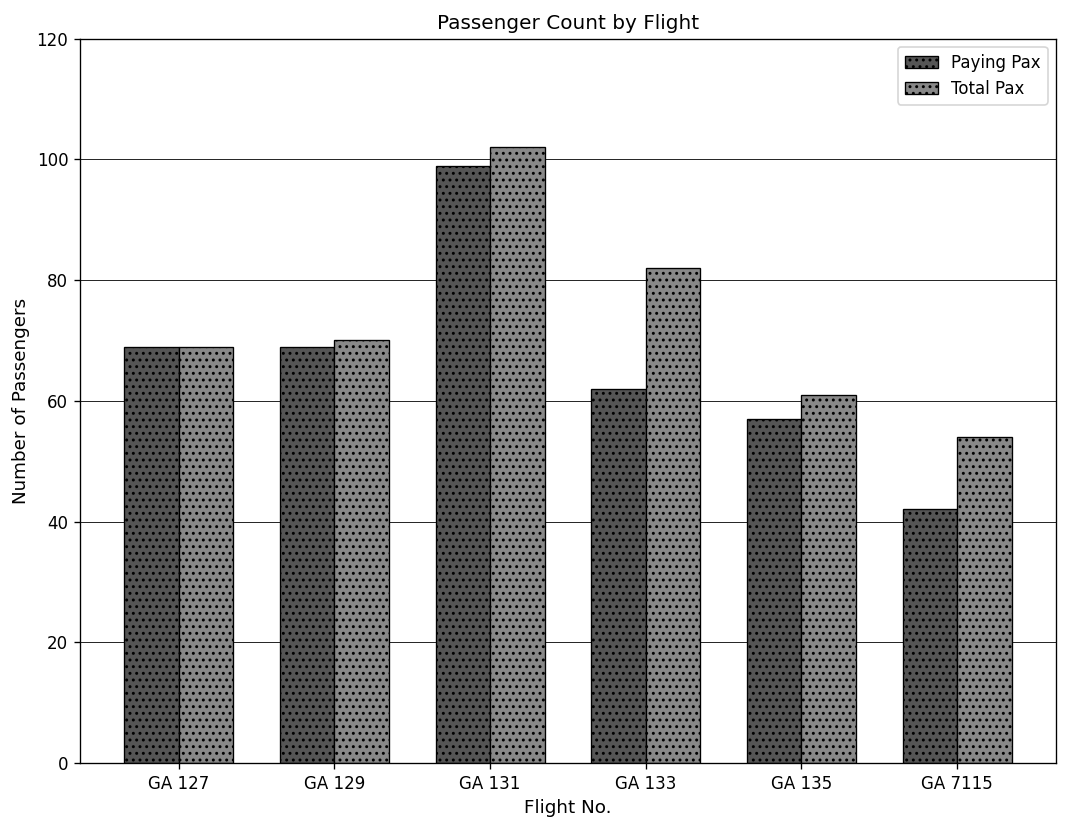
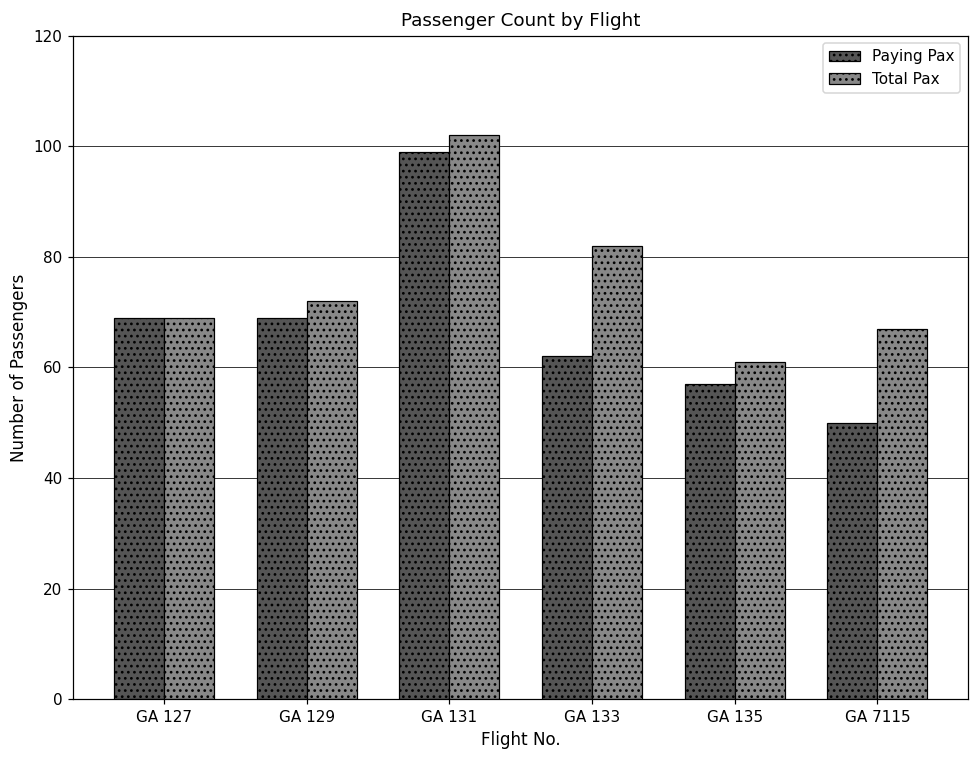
Total Pax, GA 129: 70 -> 72
Paying Pax, GA 7115: 42 -> 50
Total Pax, GA 7115: 54 -> 67
